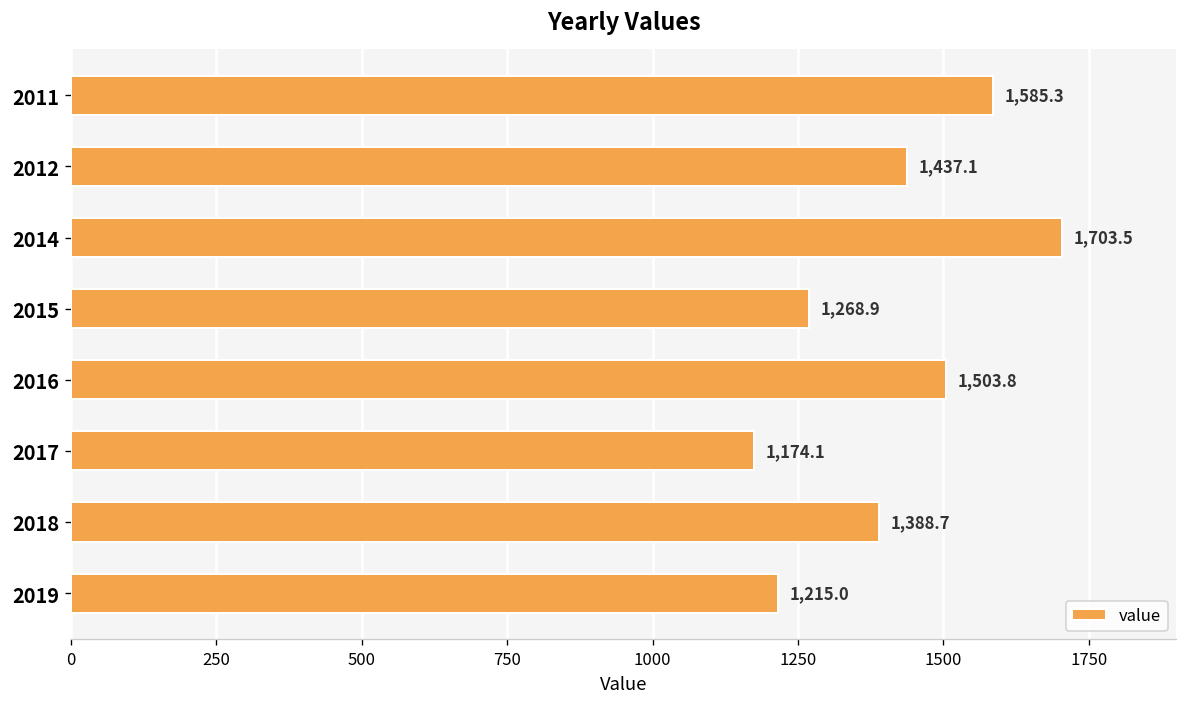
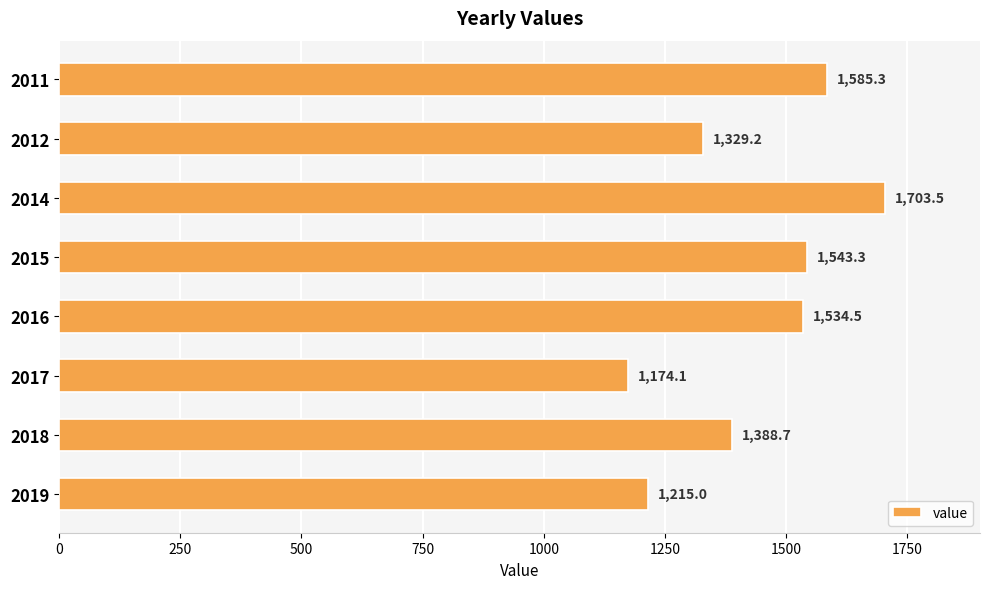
2012: 1,437.1 -> 1,329.2
2015: 1,268.9 -> 1,543.3
2016: 1,503.8 -> 1,534.5
